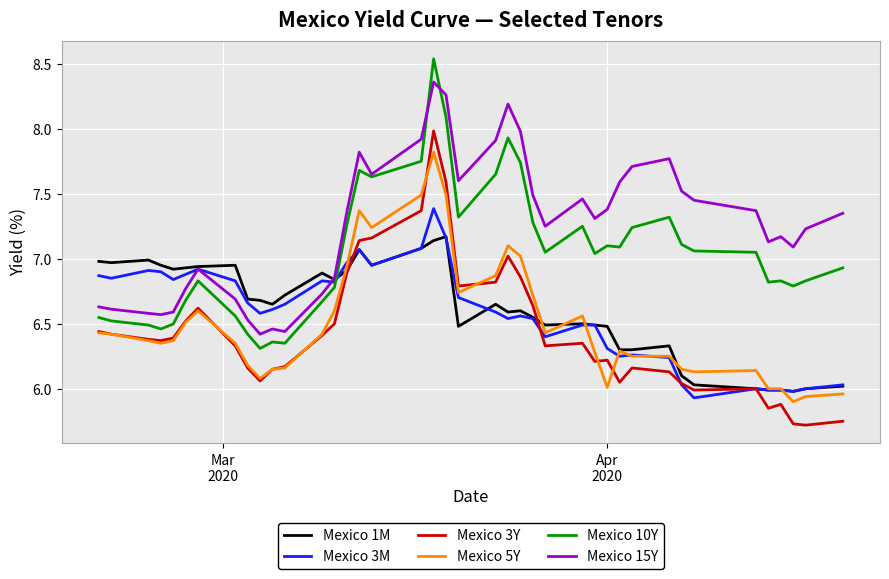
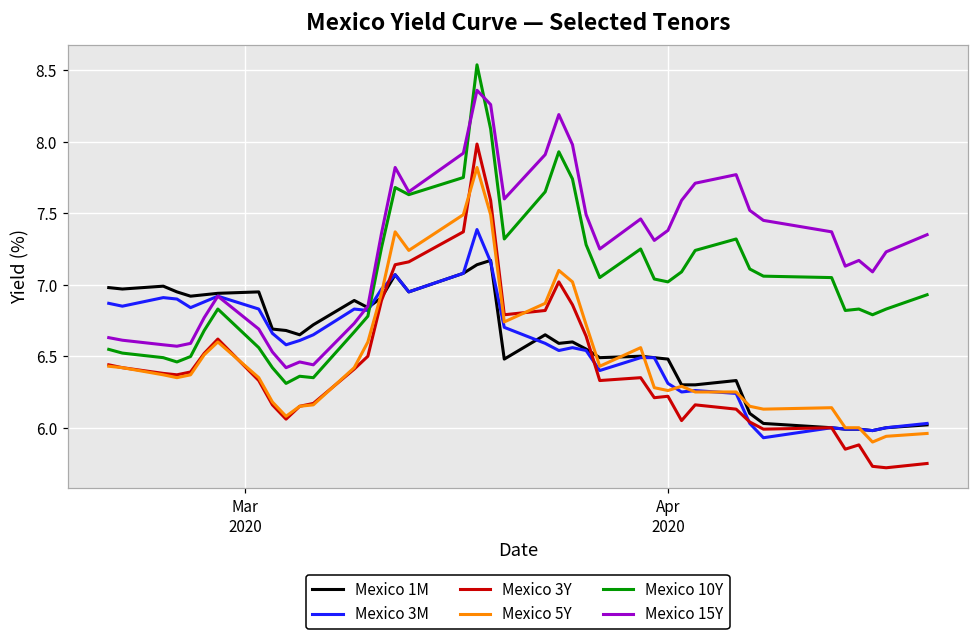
Mexico 5Y, Apr 2020: 6.01 -> 6.26
Mexico 10Y, Apr 2020: 7.10 -> 7.02
